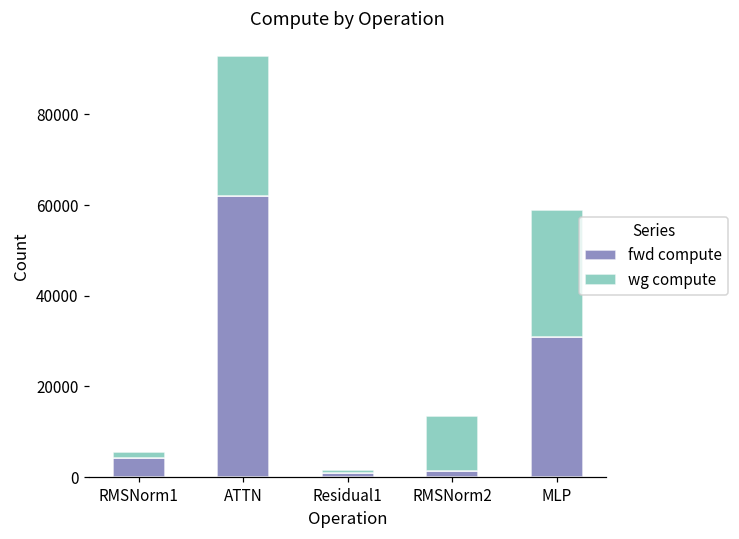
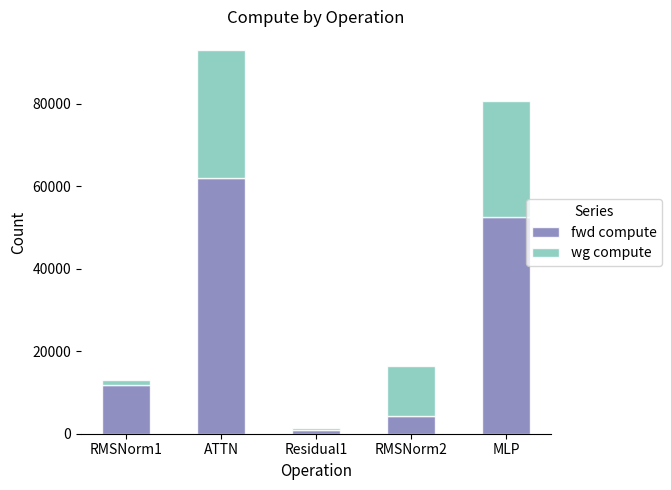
fwd compute, RMSNorm1: 4000 -> 12000
fwd compute, RMSNorm2: 1000 -> 4000
fwd compute, MLP: 31000 -> 53000
